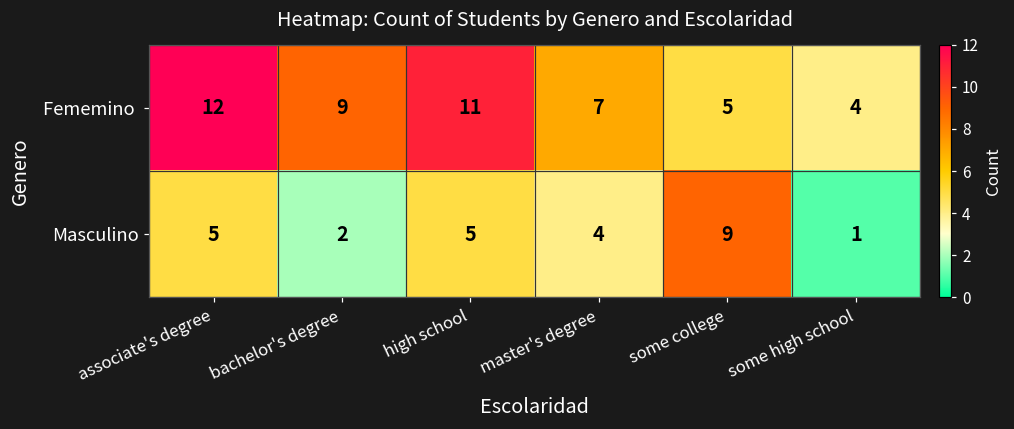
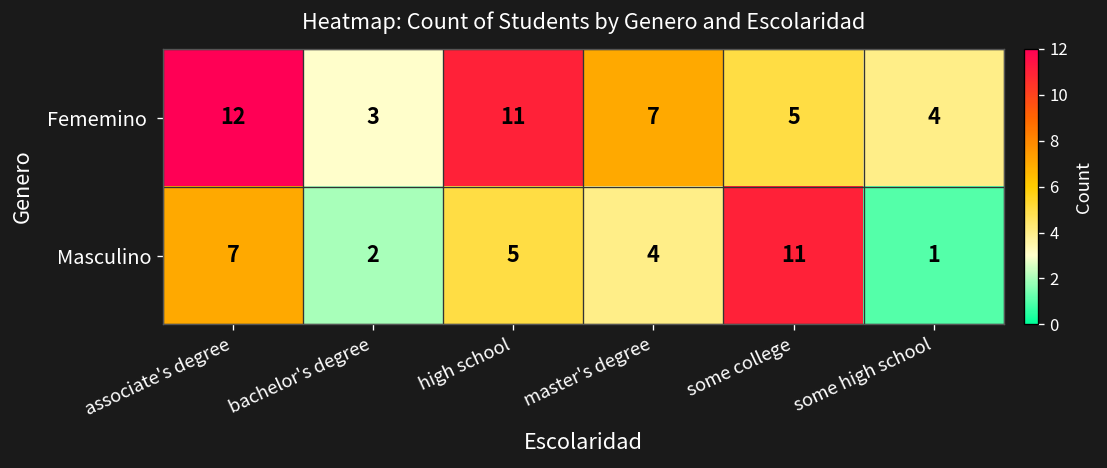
Fememino, bachelor's degree: 9 -> 3
Masculino, associate's degree: 5 -> 7
Masculino, some college: 9 -> 11
